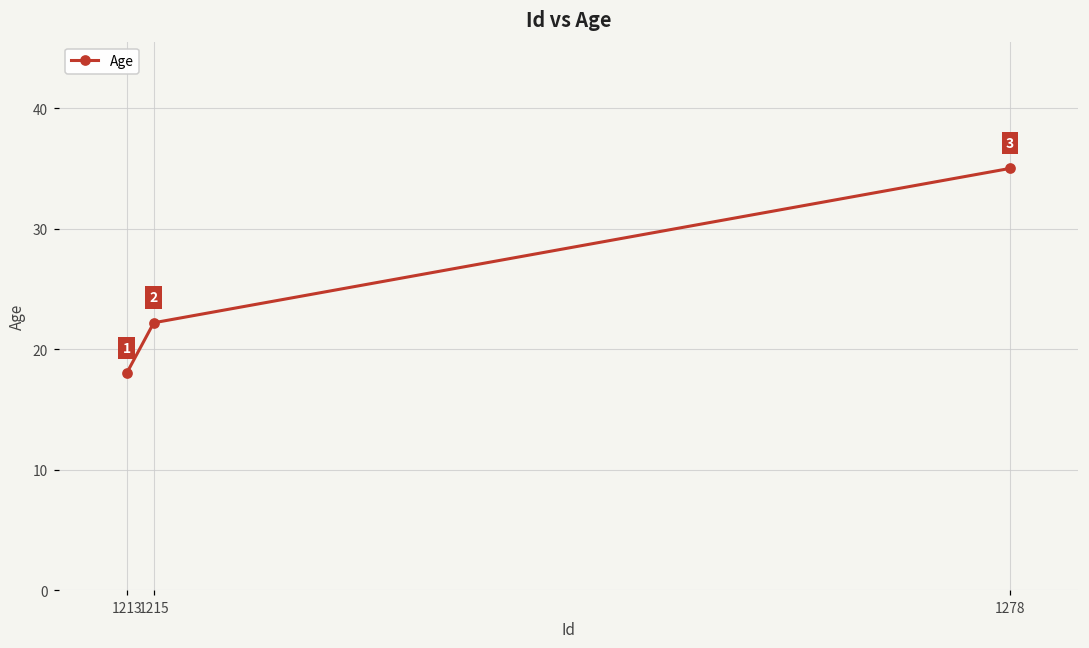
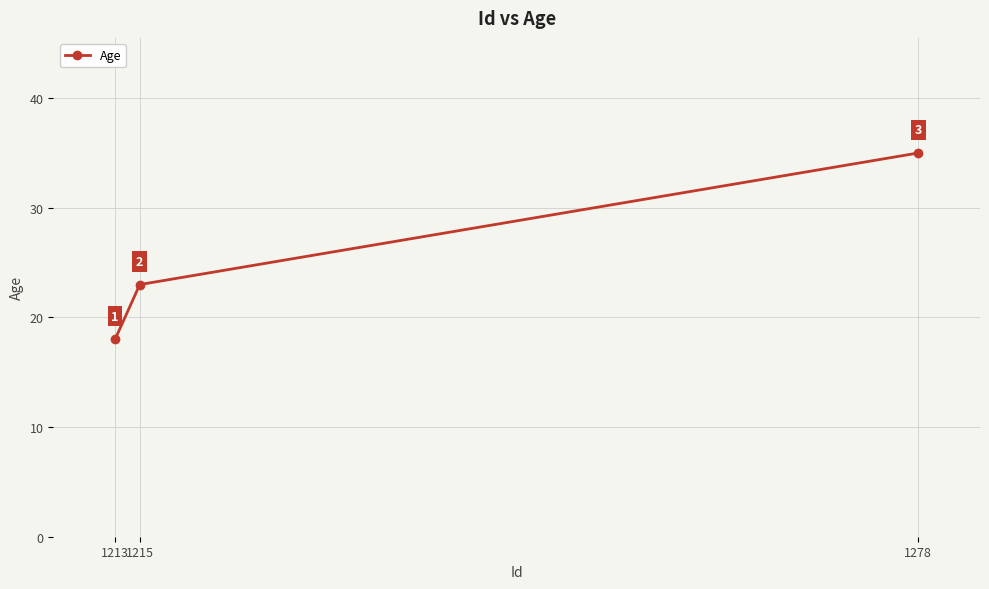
1215: 22.2 -> 23.0
